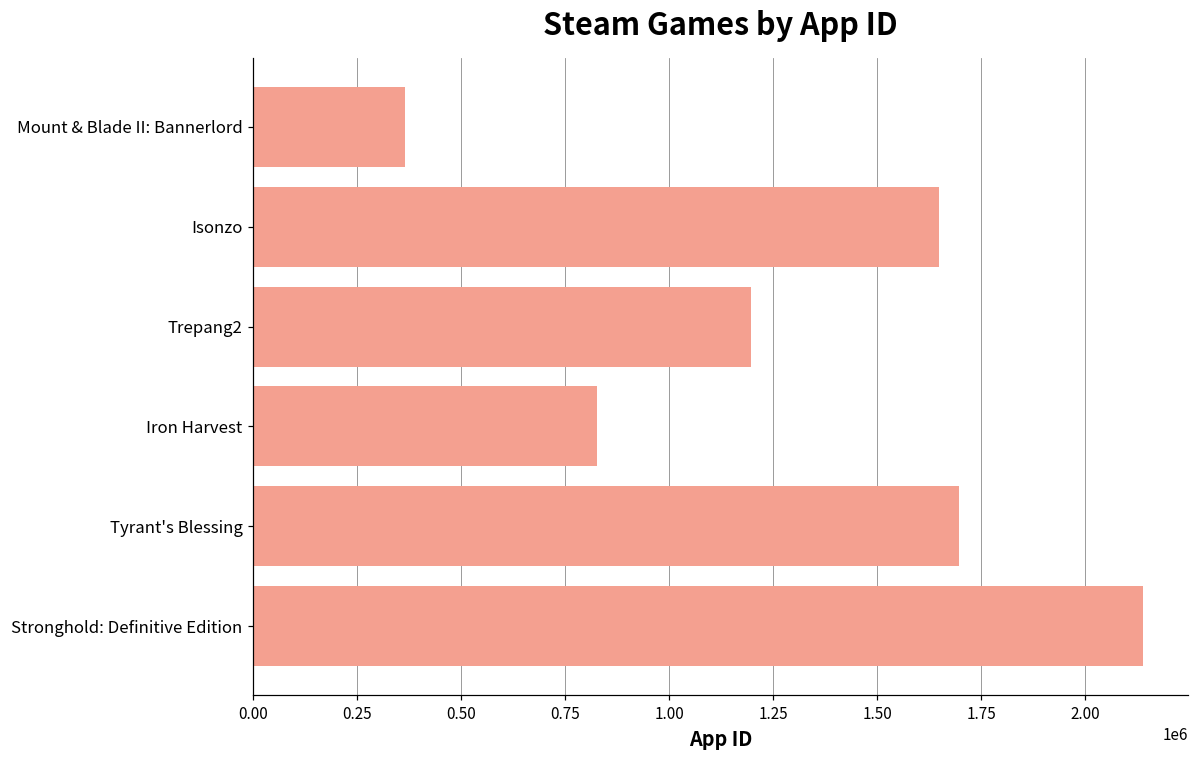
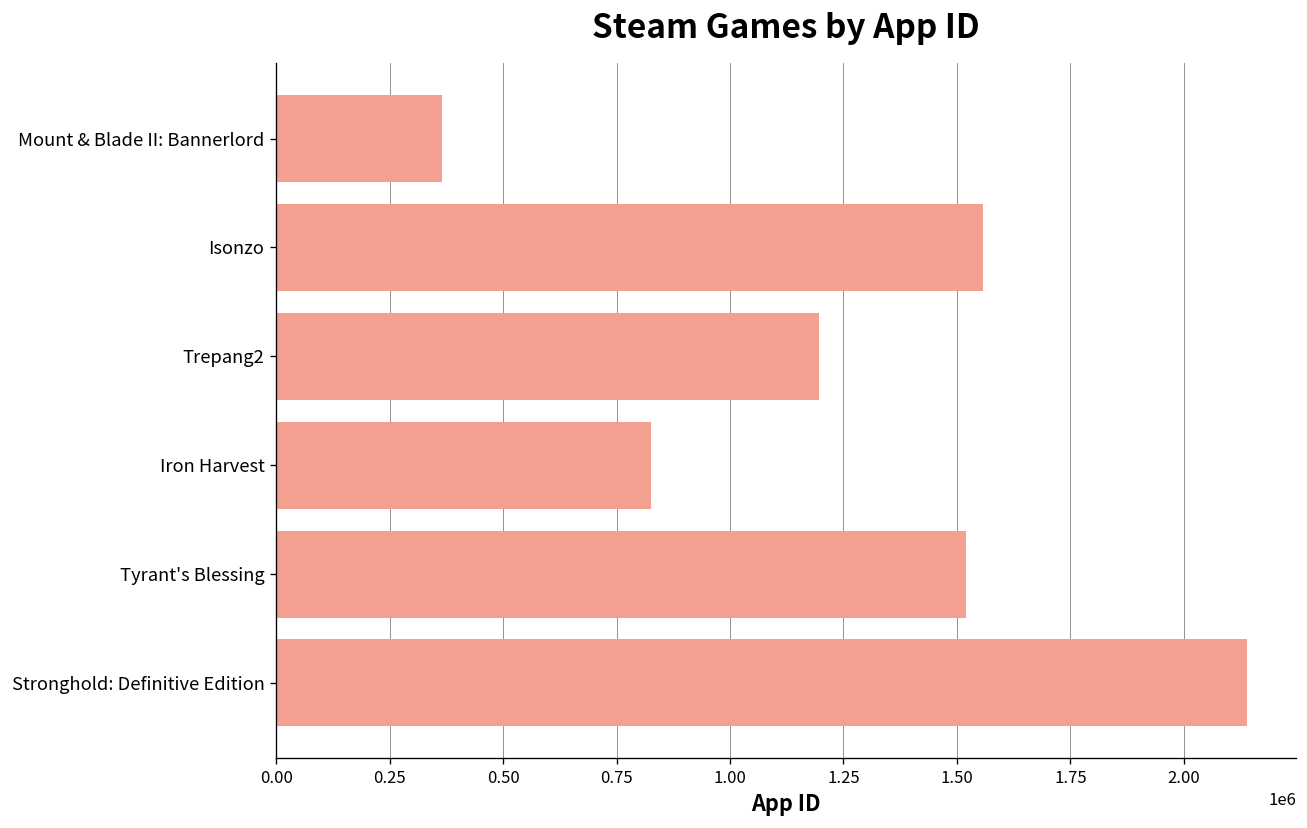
Isonzo: 1650000 -> 1560000
Tyrant's Blessing: 1700000 -> 1520000
